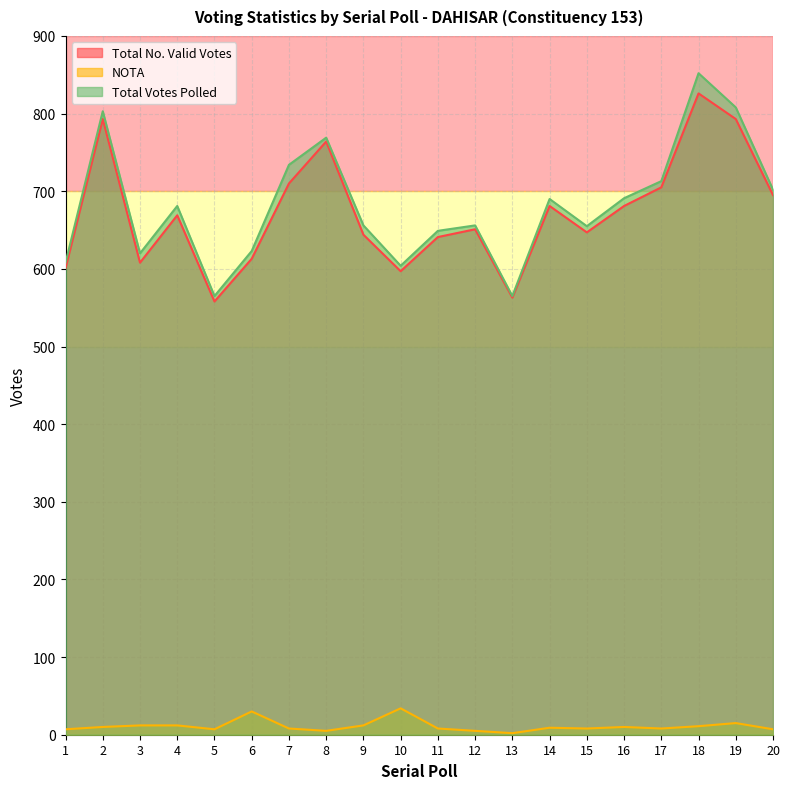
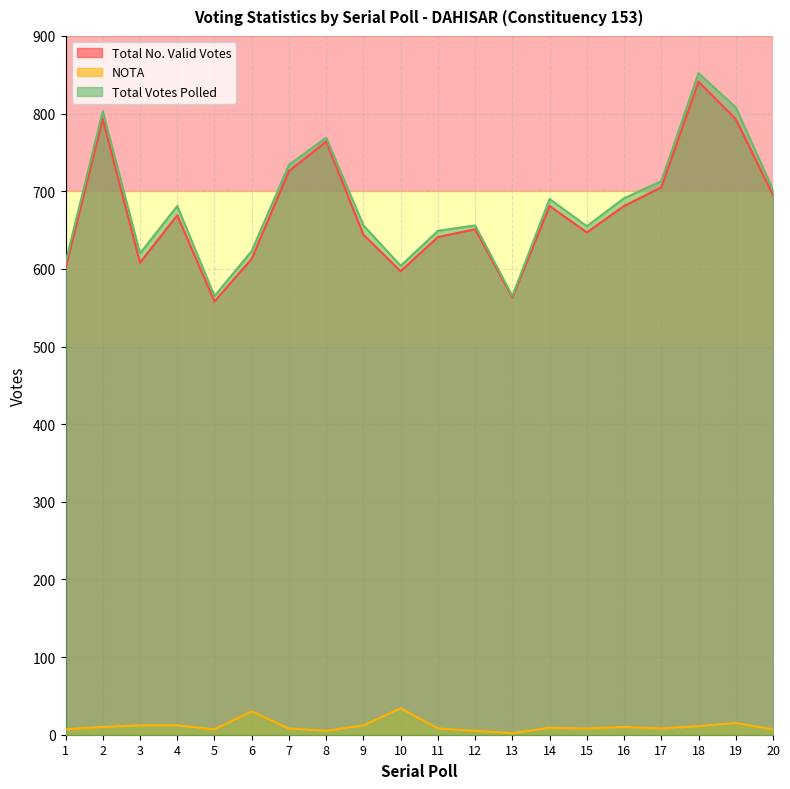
Total No. Valid Votes, 7: 710 -> 730
Total No. Valid Votes, 18: 830 -> 840
